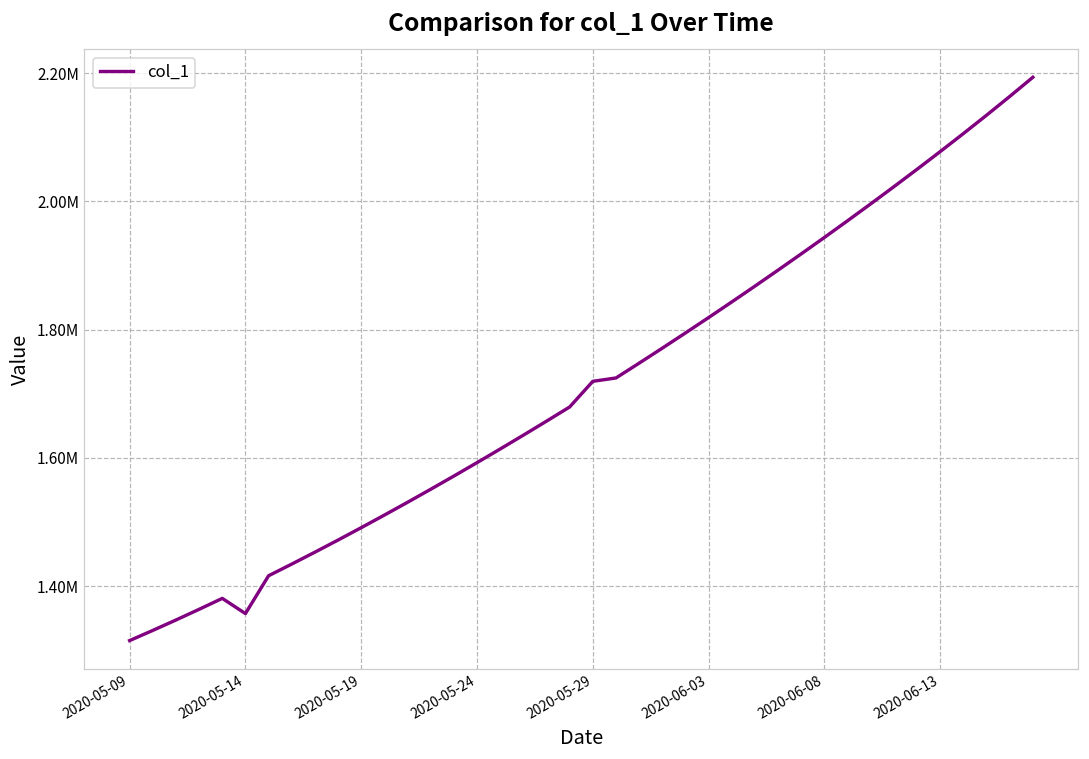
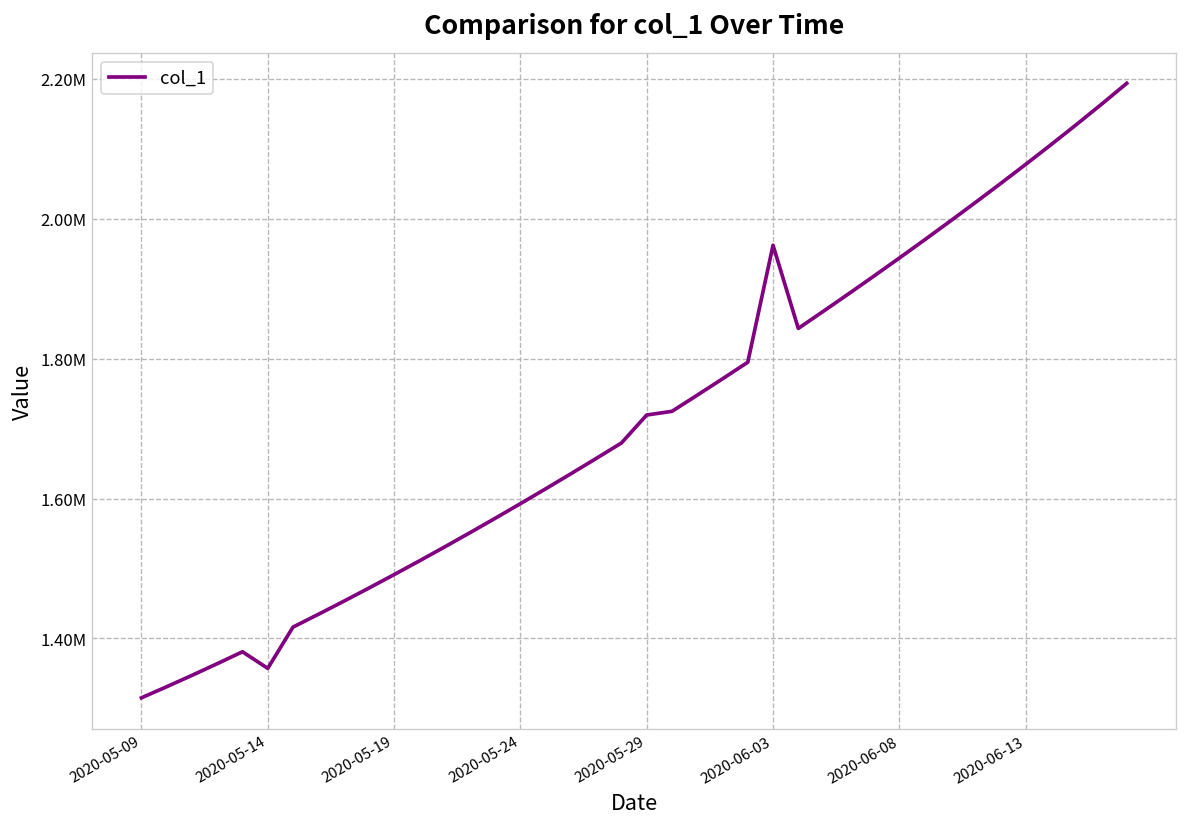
2020-06-03: 1820000 -> 1960000
